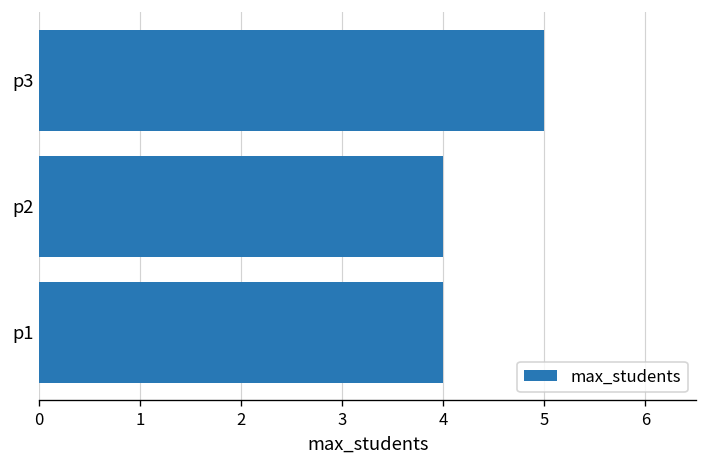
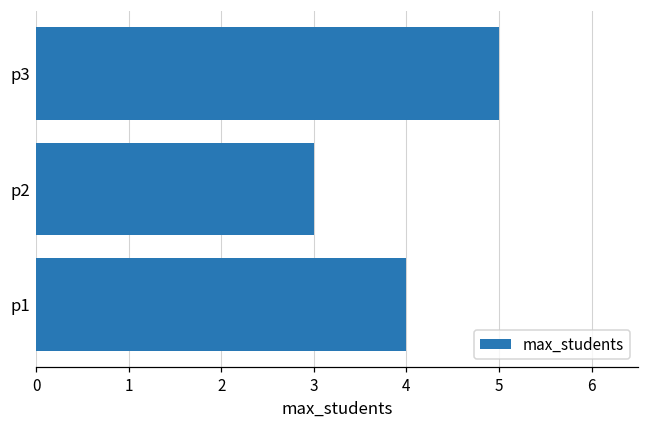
p2: 4 -> 3
